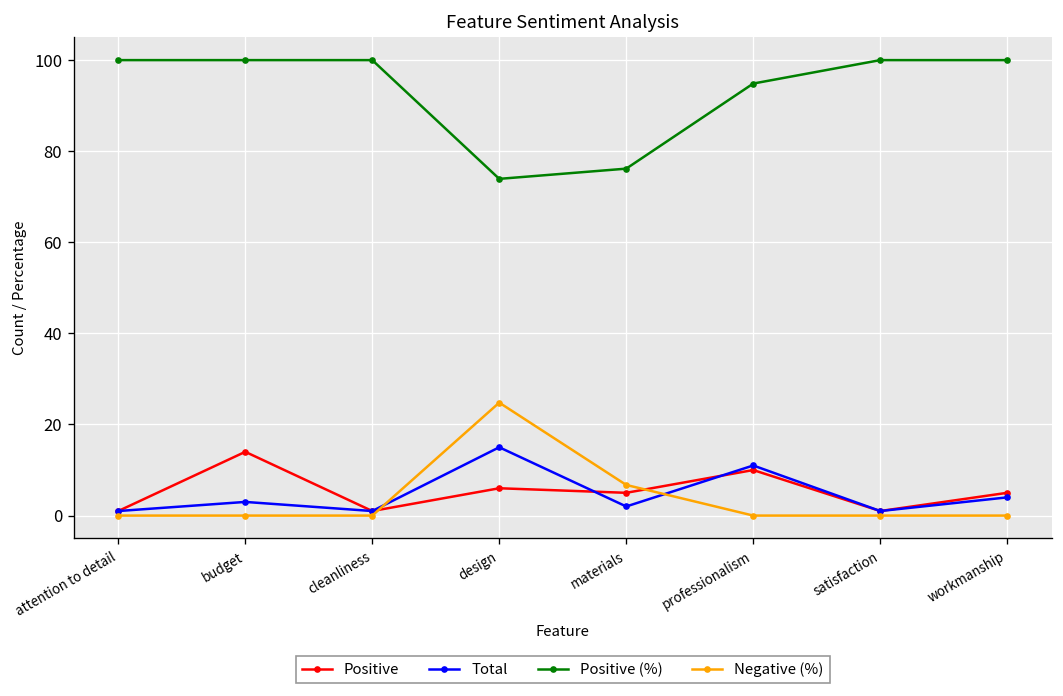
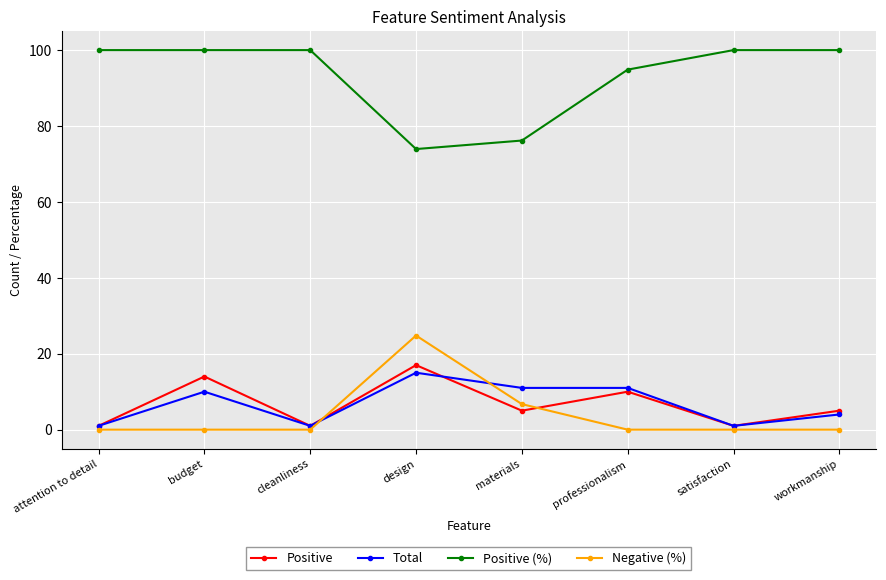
Total, budget: 3 -> 10
Positive, design: 6 -> 17
Total, materials: 2 -> 11
